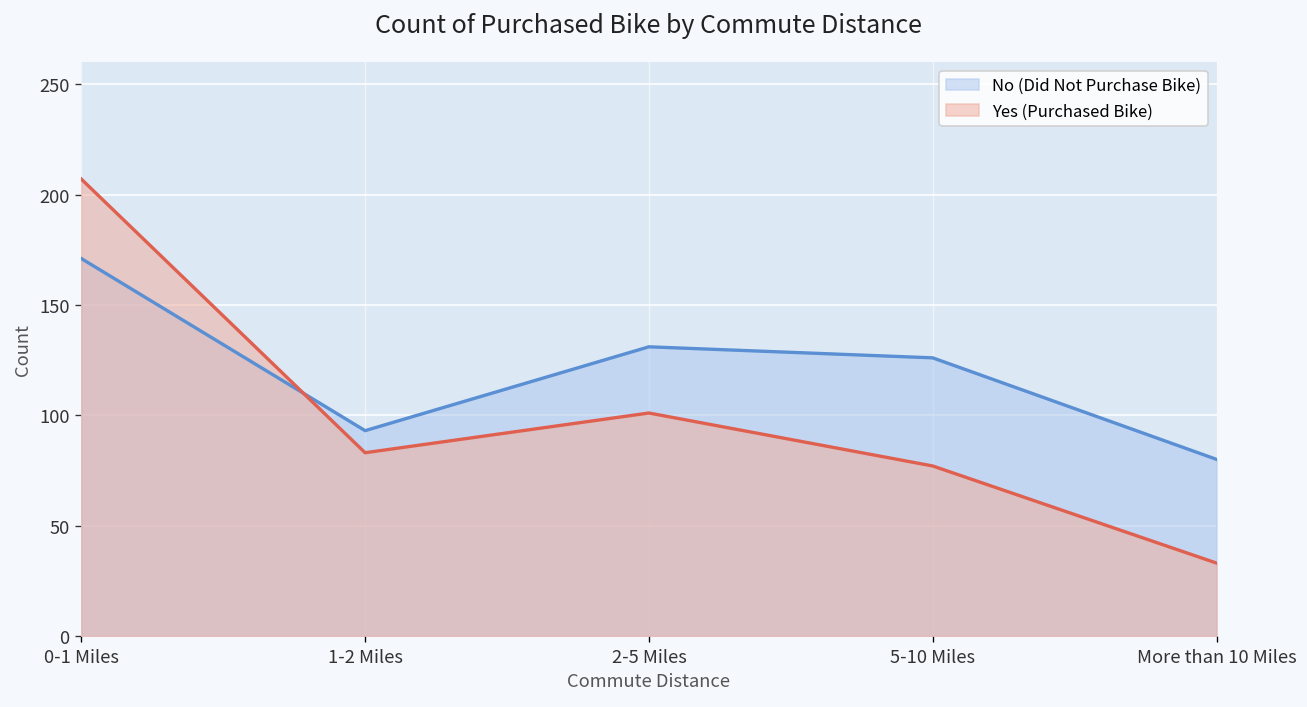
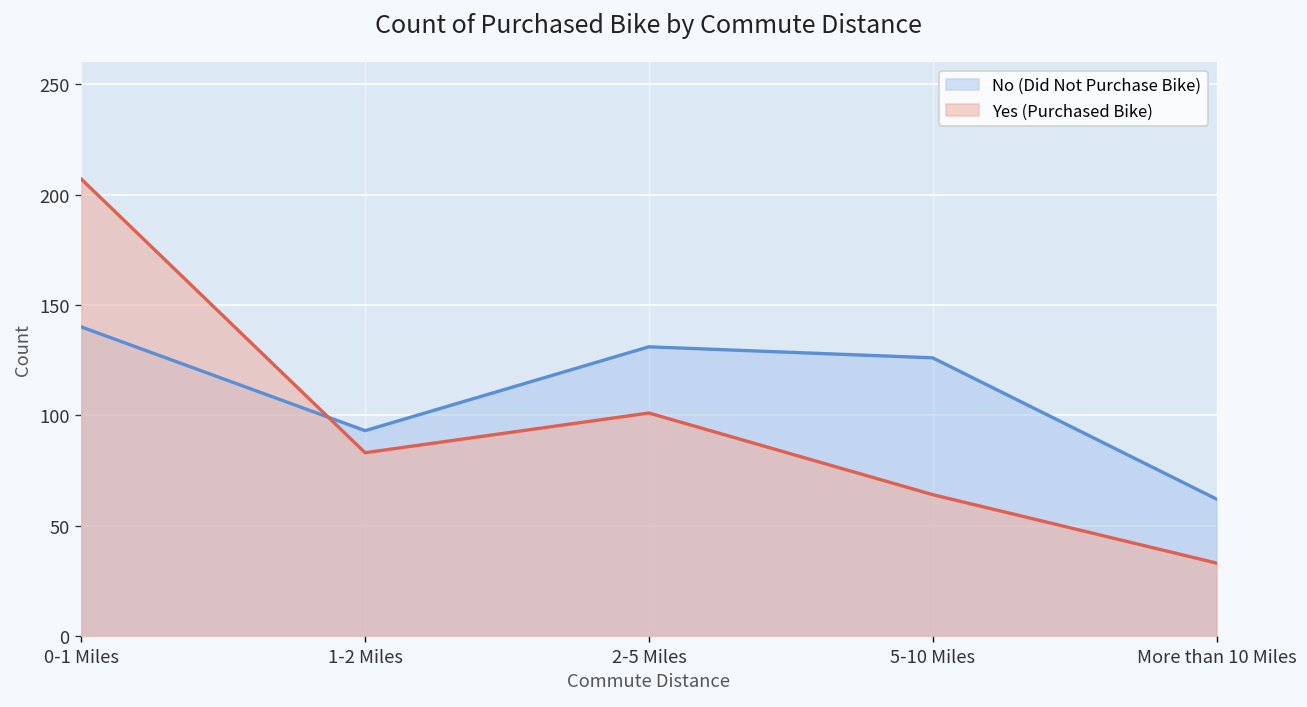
No (Did Not Purchase Bike), 0-1 Miles: 171 -> 140
Yes (Purchased Bike), 5-10 Miles: 77 -> 64
No (Did Not Purchase Bike), More than 10 Miles: 80 -> 62
